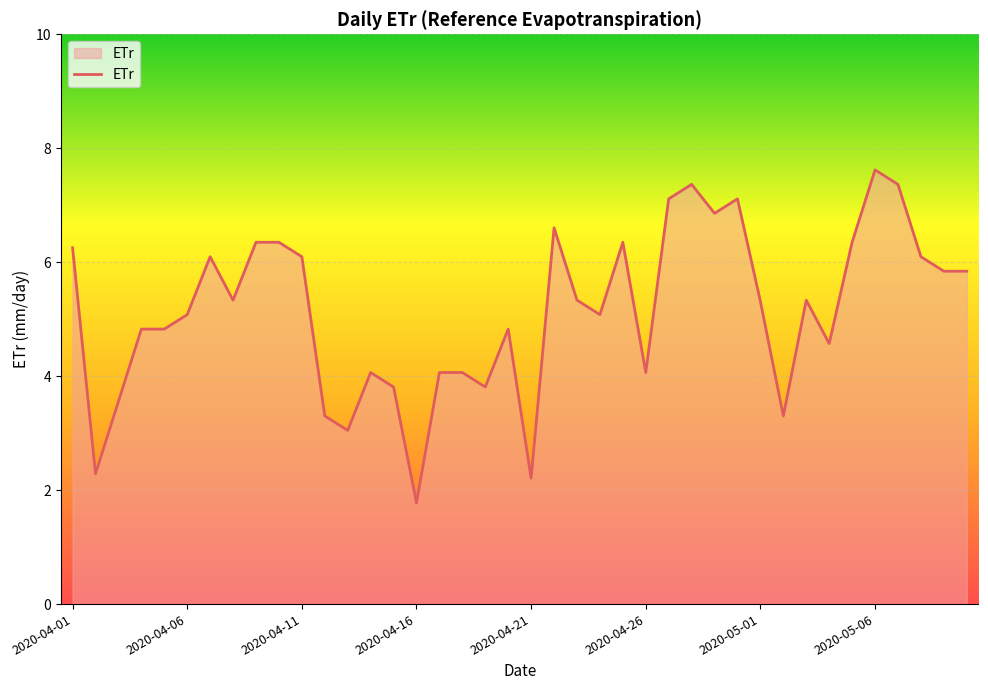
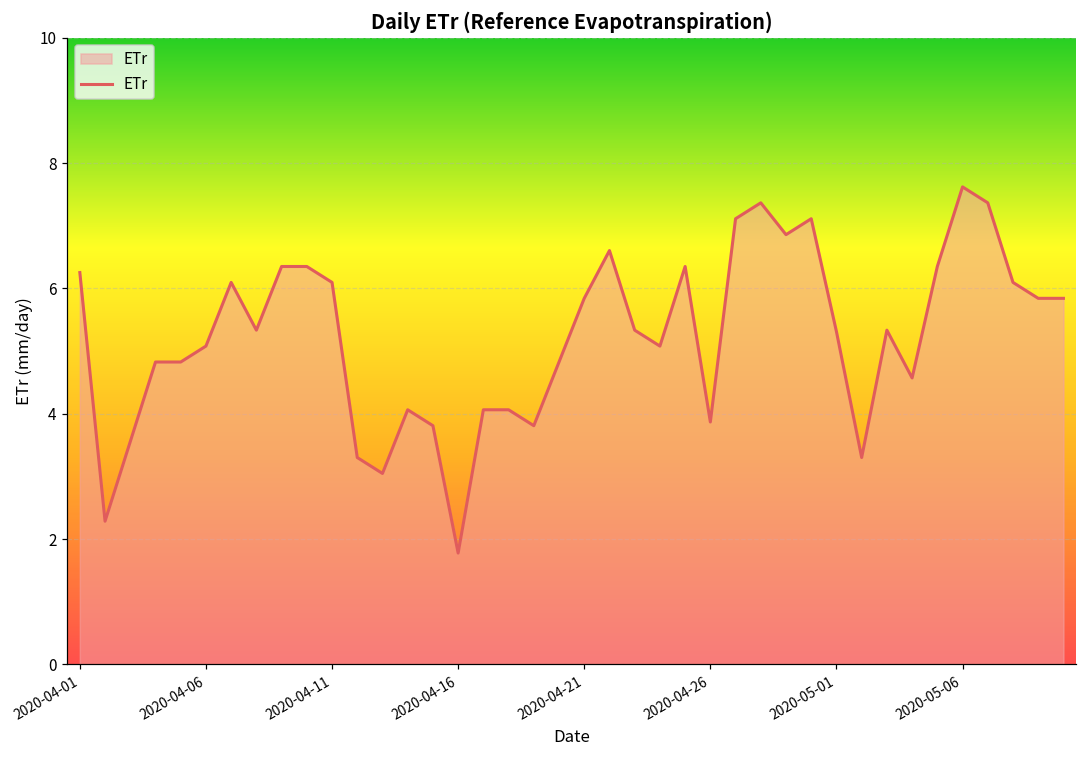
2020-04-21: 2.2 -> 5.8
2020-04-26: 4.1 -> 3.9
